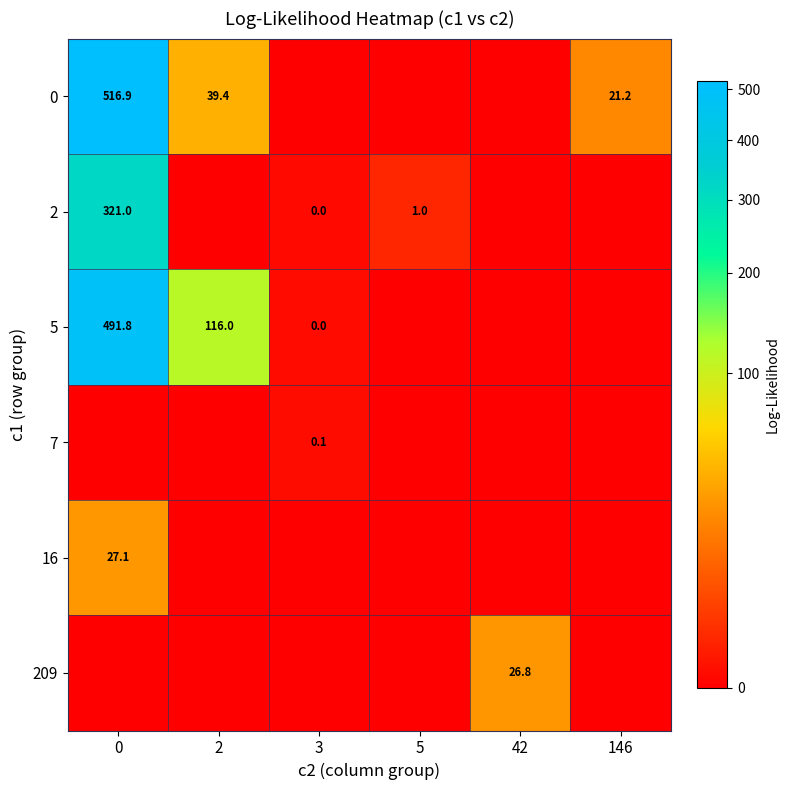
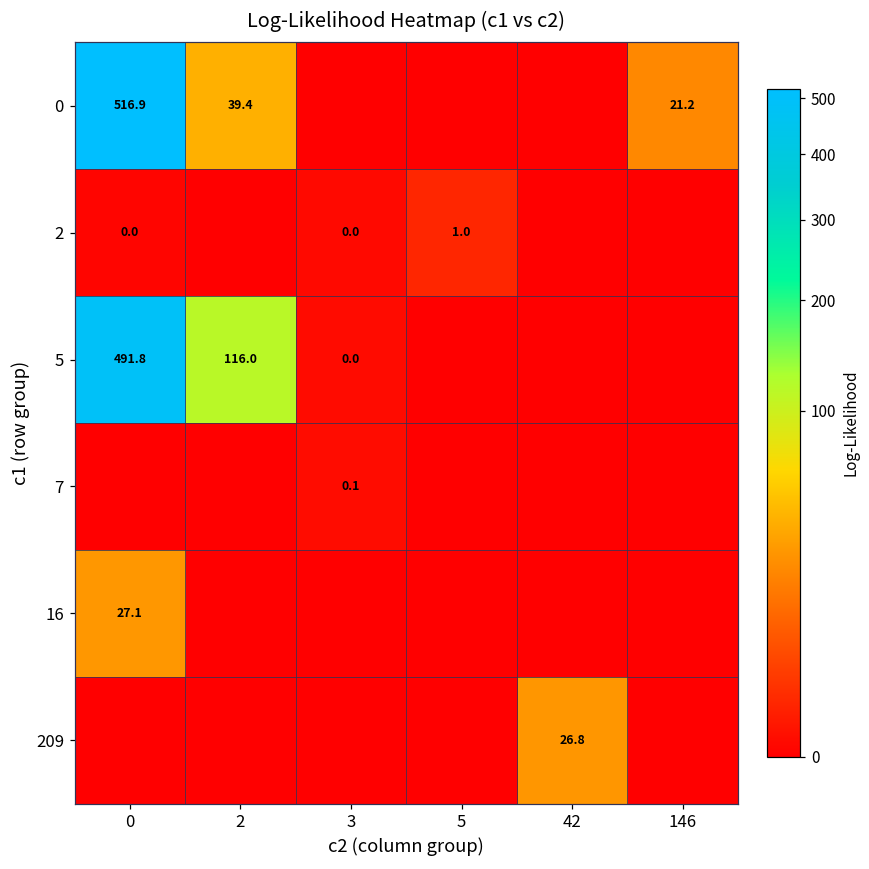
2, 0: 321.0 -> 0.0
